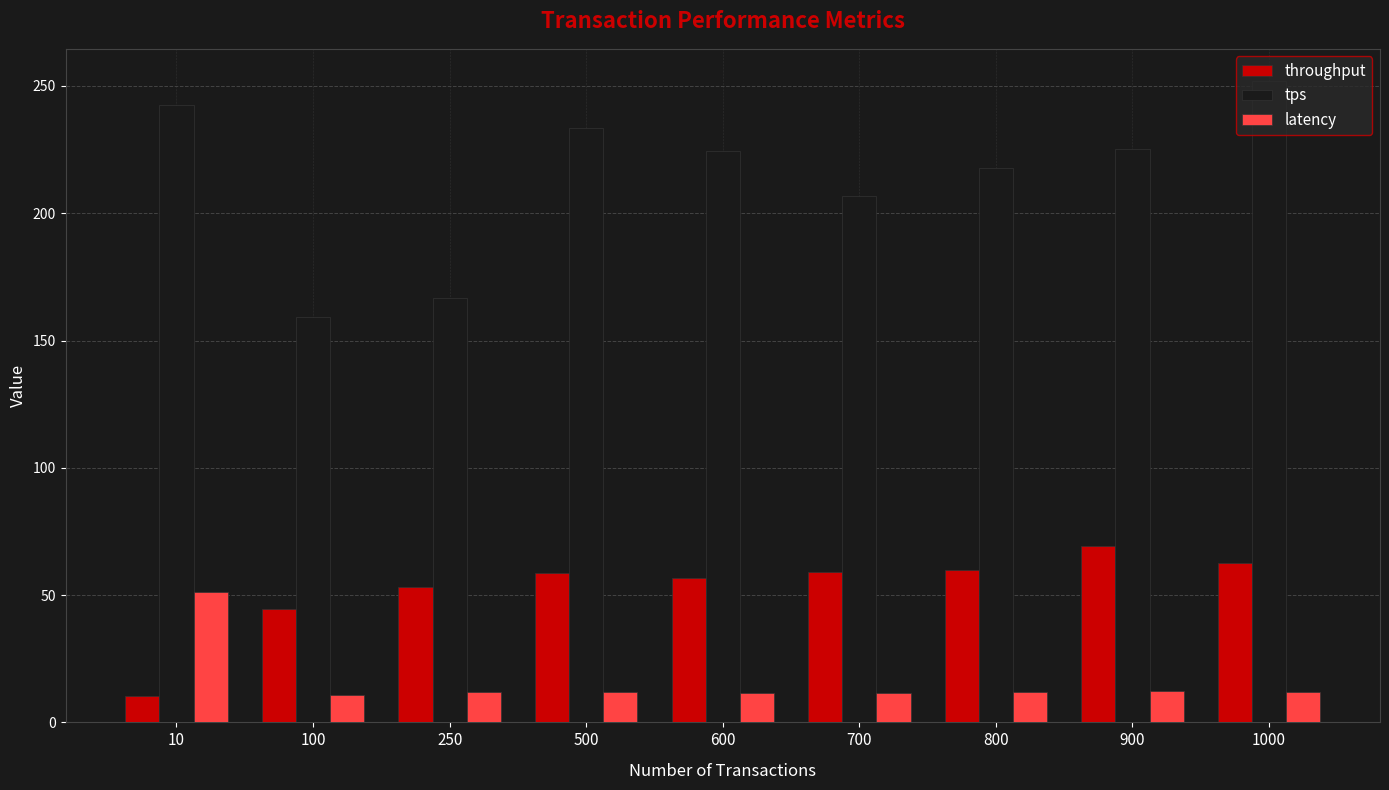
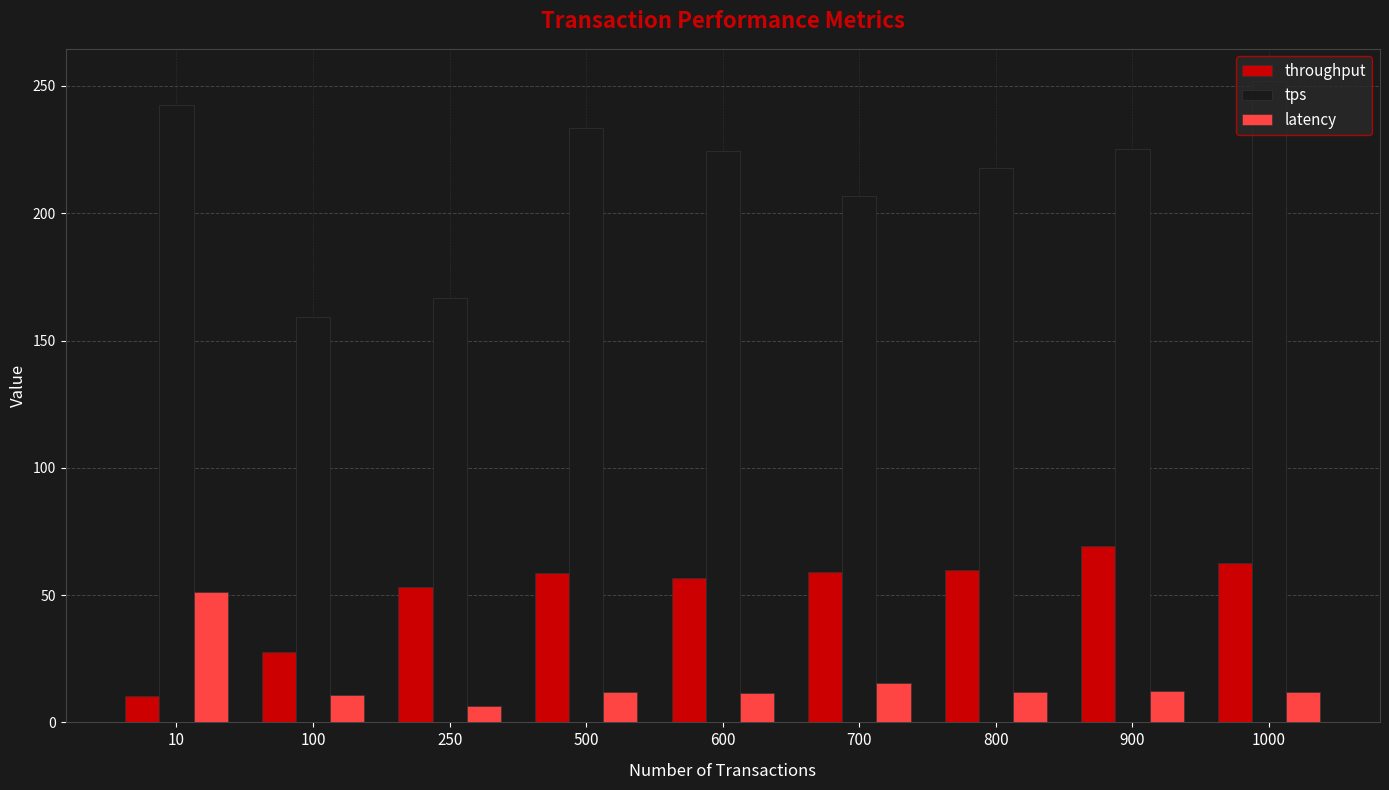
throughput, 100: 45 -> 28
latency, 250: 12 -> 6
latency, 700: 12 -> 15
